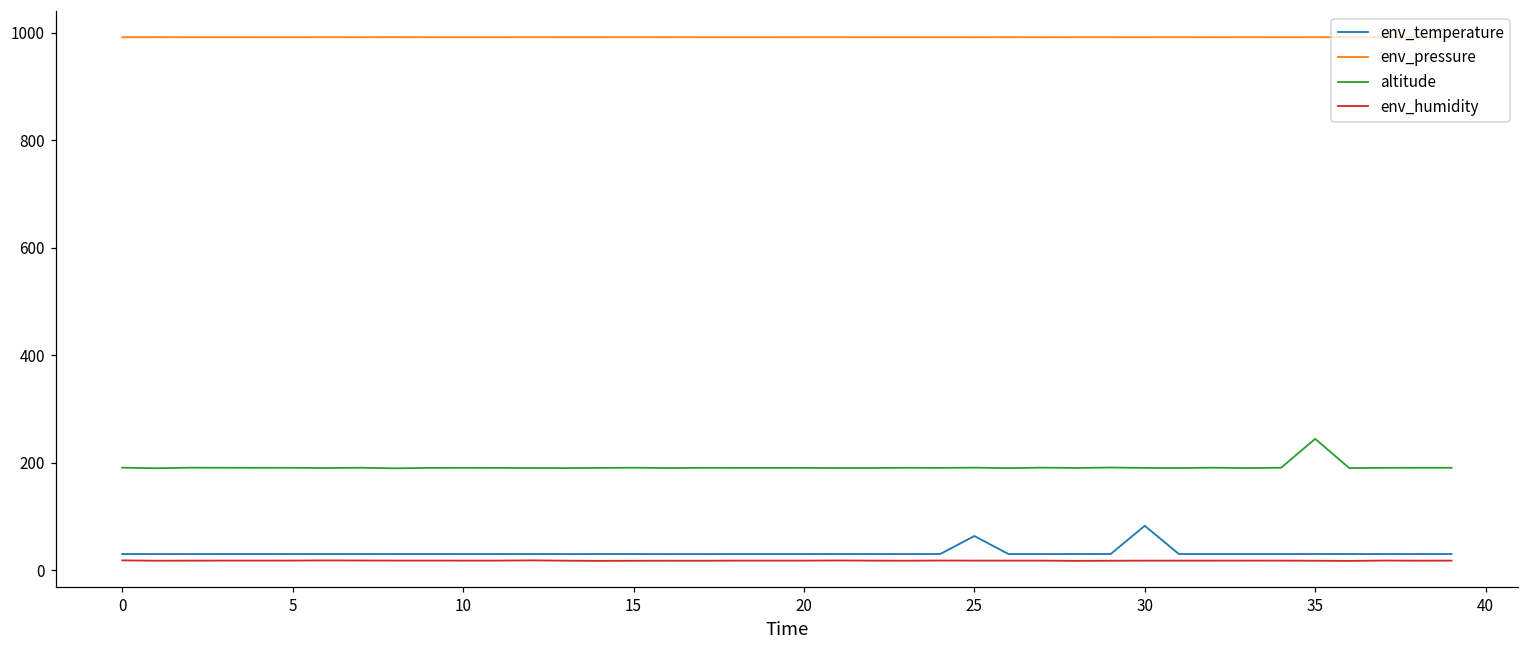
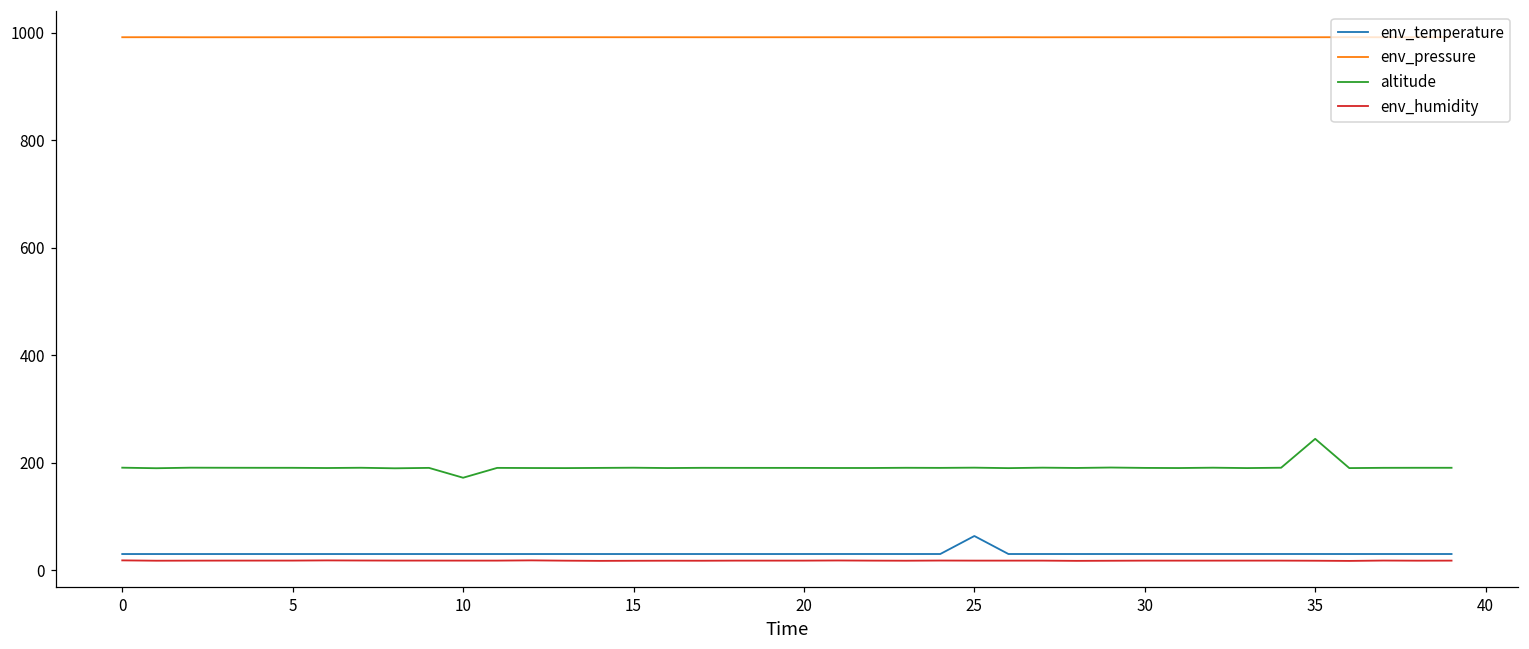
altitude, 10: 190 -> 170
env_temperature, 30: 80 -> 30
